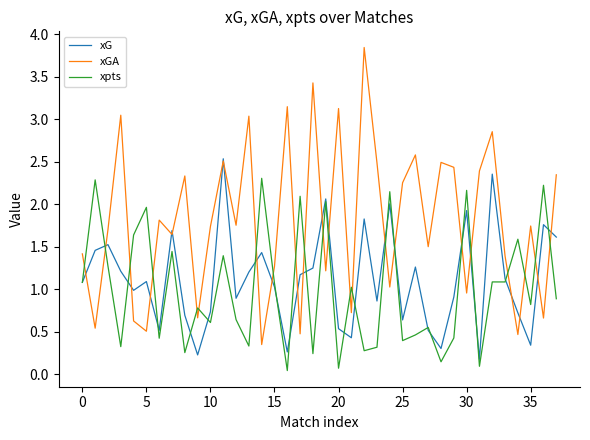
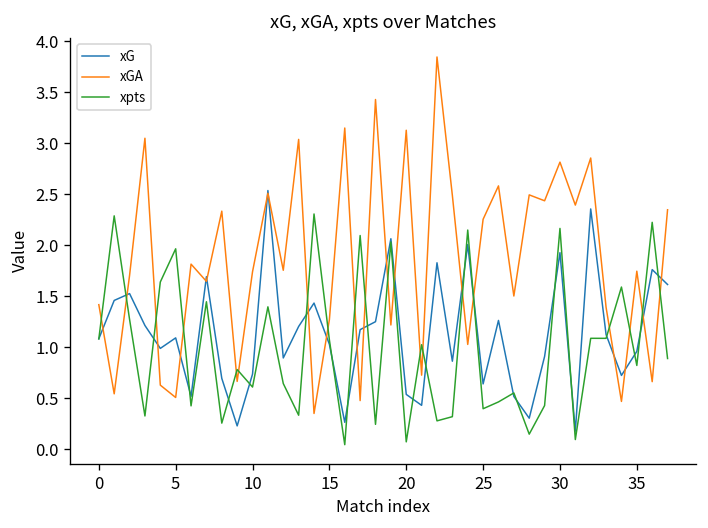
xGA, 30: 1.0 -> 2.8
xG, 35: 0.3 -> 1.0
